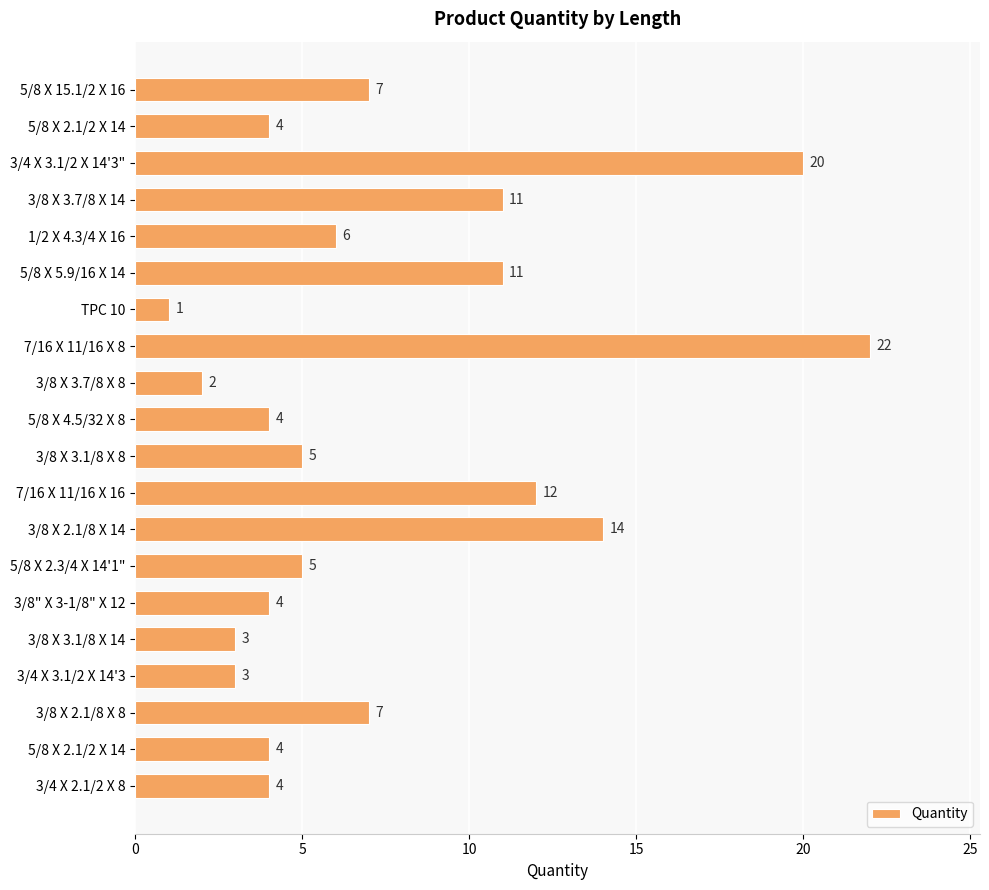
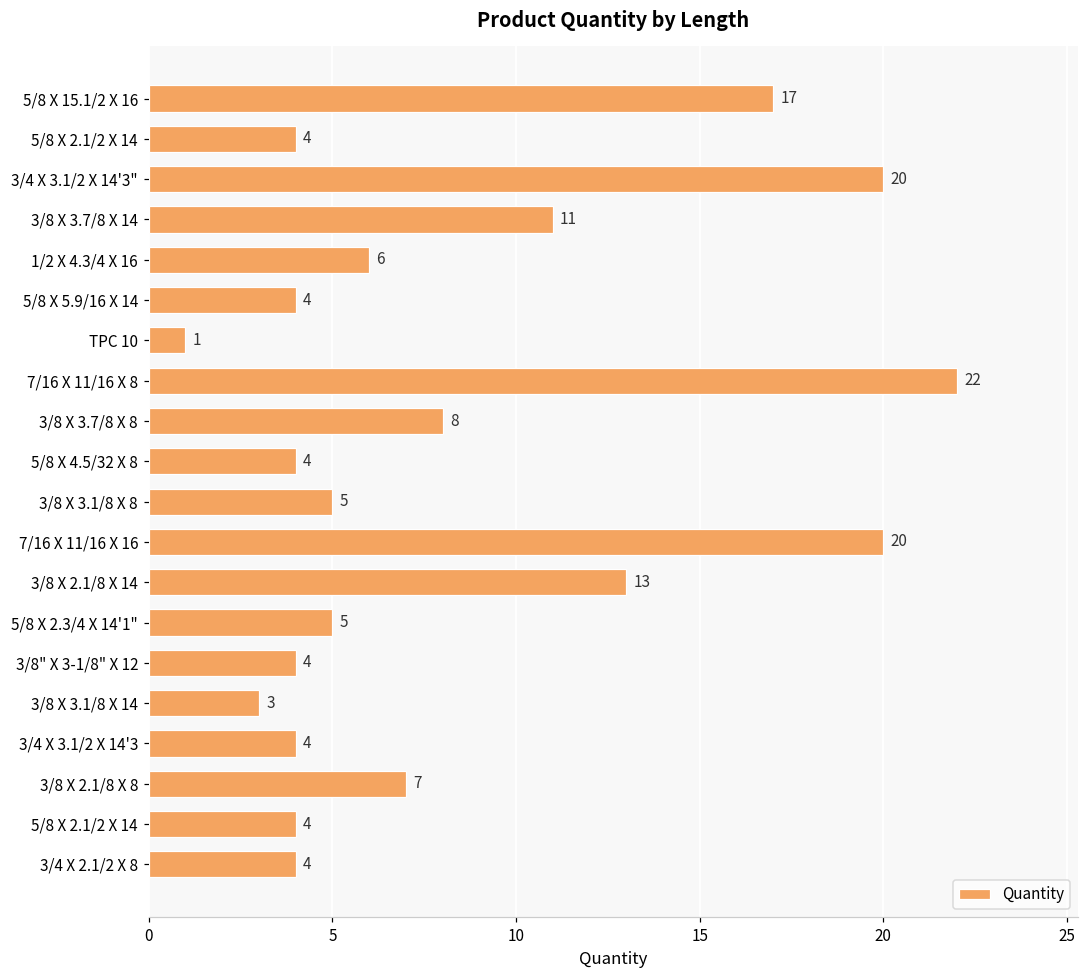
5/8 X 15.1/2 X 16: 7 -> 17
5/8 X 5.9/16 X 14: 11 -> 4
3/8 X 3.7/8 X 8: 2 -> 8
7/16 X 11/16 X 16: 12 -> 20
3/8 X 2.1/8 X 14: 14 -> 13
3/4 X 3.1/2 X 14'3: 3 -> 4
